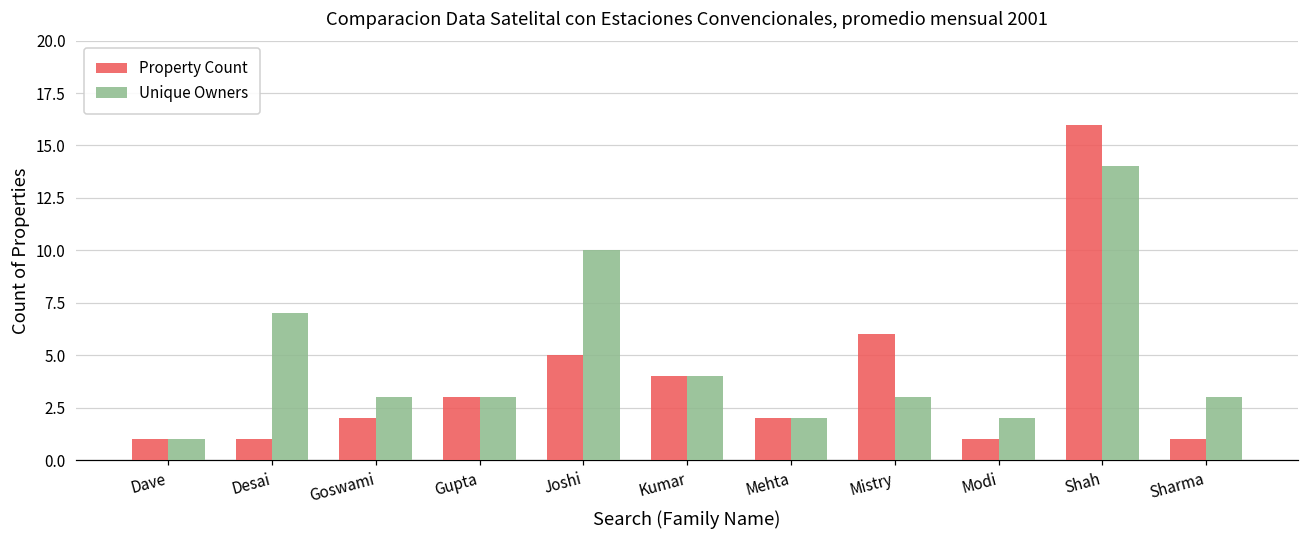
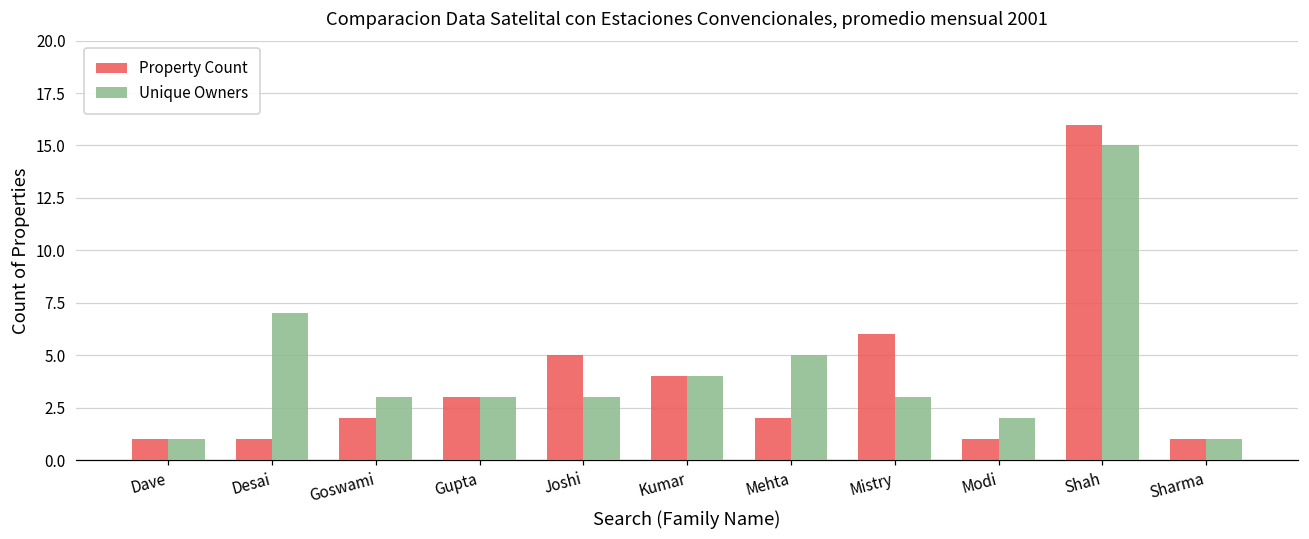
Unique Owners, Joshi: 10 -> 3
Unique Owners, Mehta: 2 -> 5
Unique Owners, Shah: 14 -> 15
Unique Owners, Sharma: 3 -> 1
